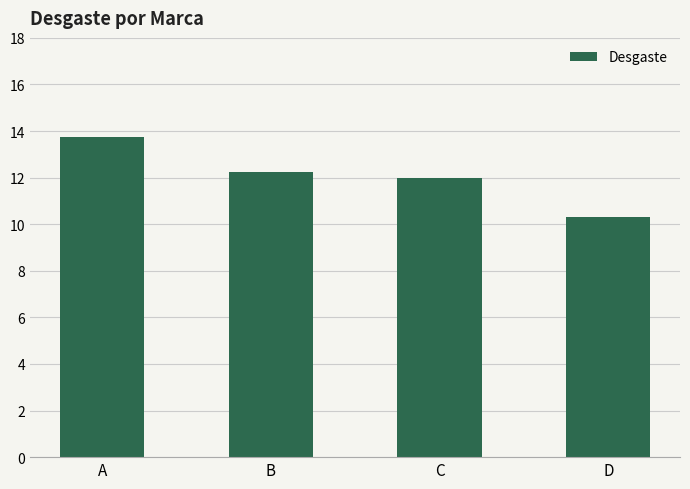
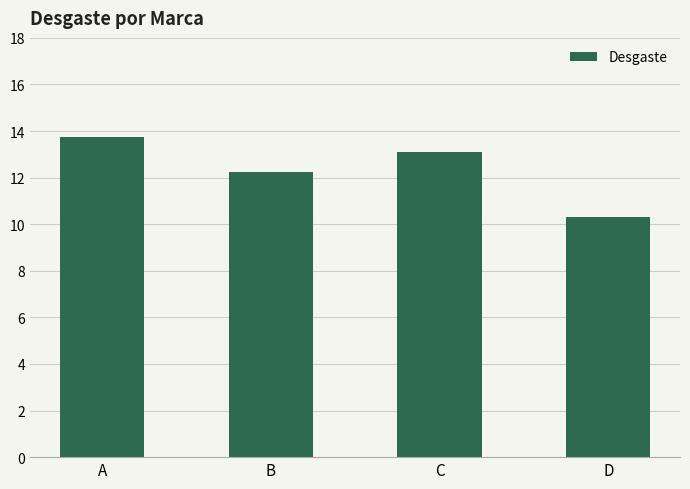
C: 12.0 -> 13.1
